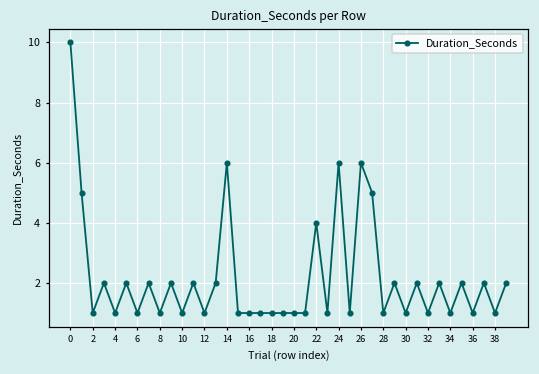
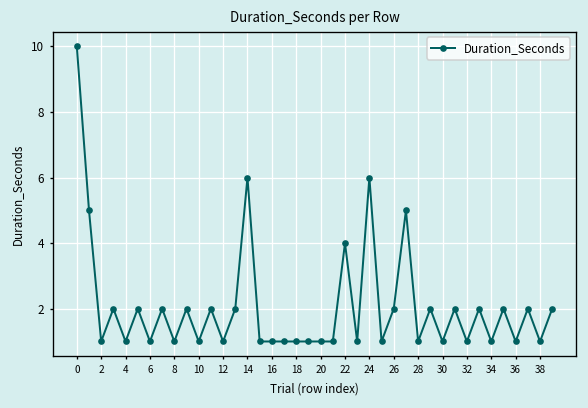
26: 6 -> 2
